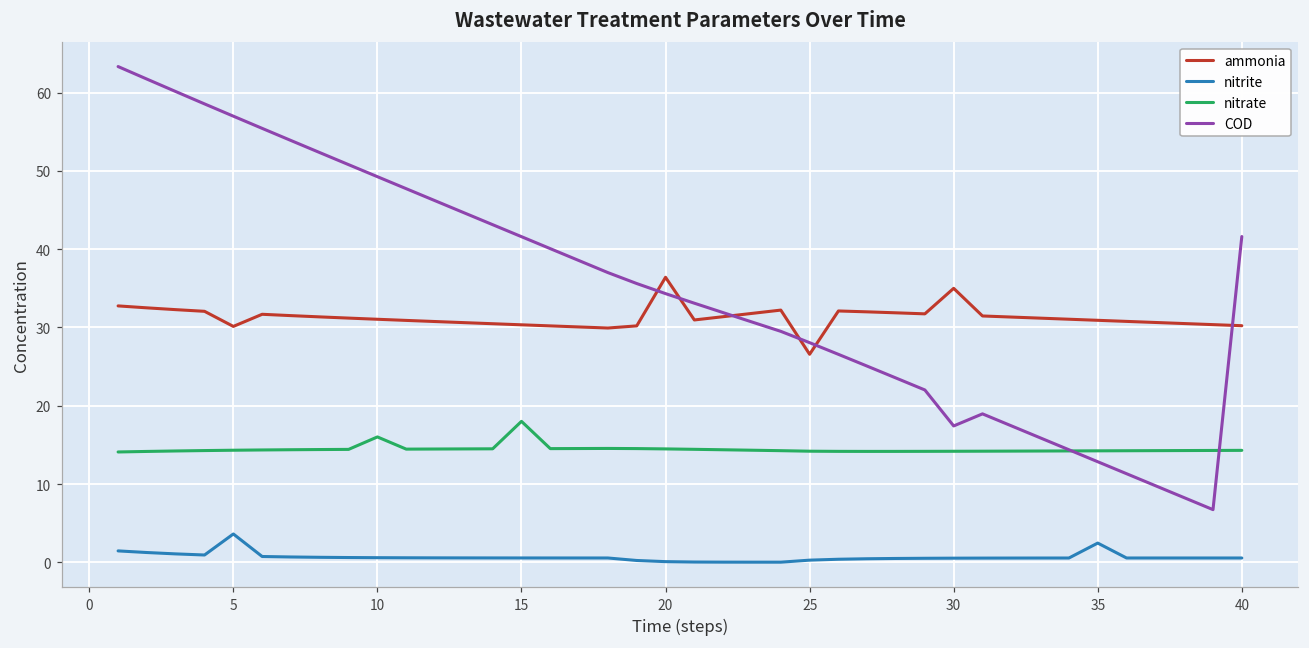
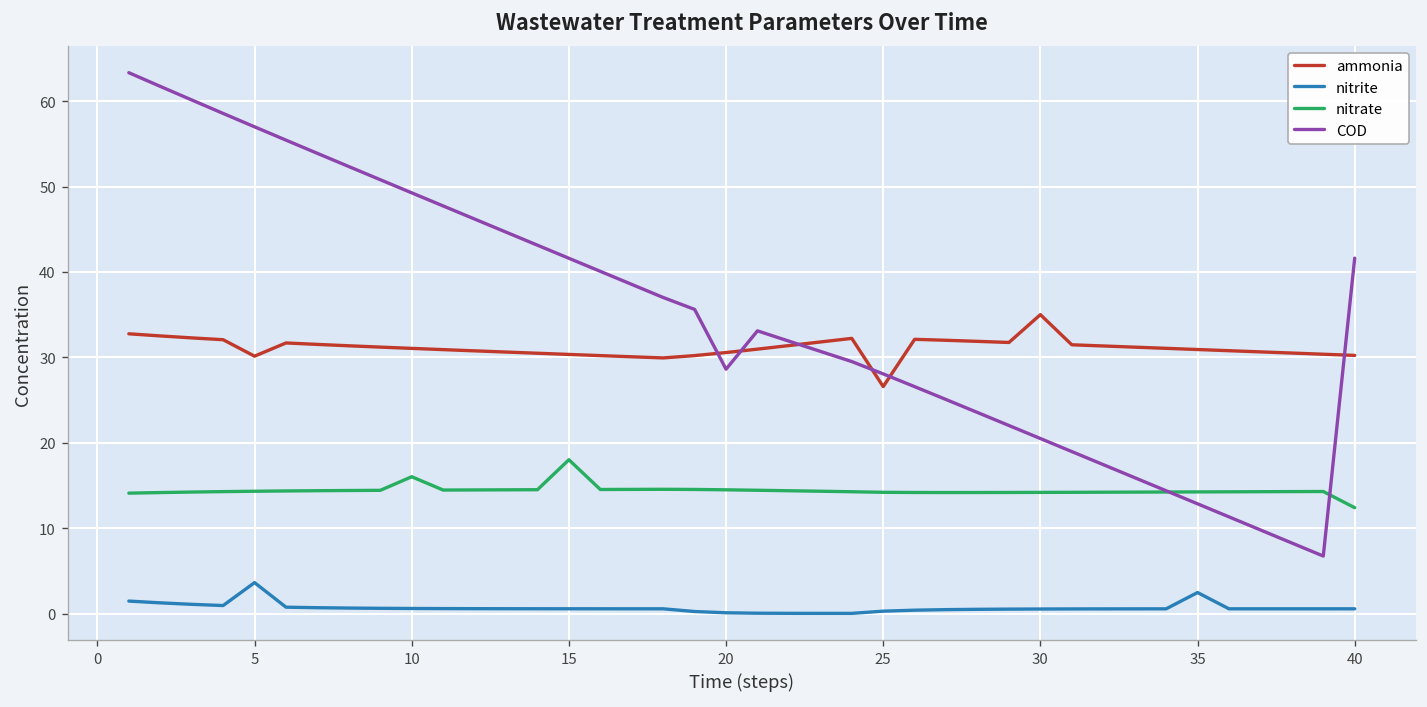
ammonia, 20: 36 -> 31
COD, 20: 34 -> 29
COD, 30: 17 -> 20
nitrate, 40: 14 -> 12
